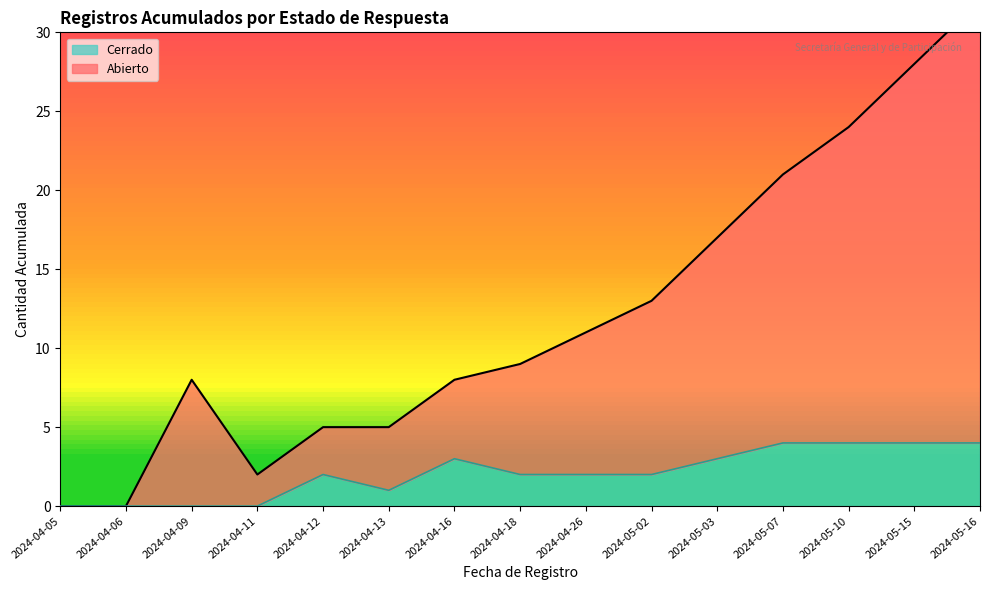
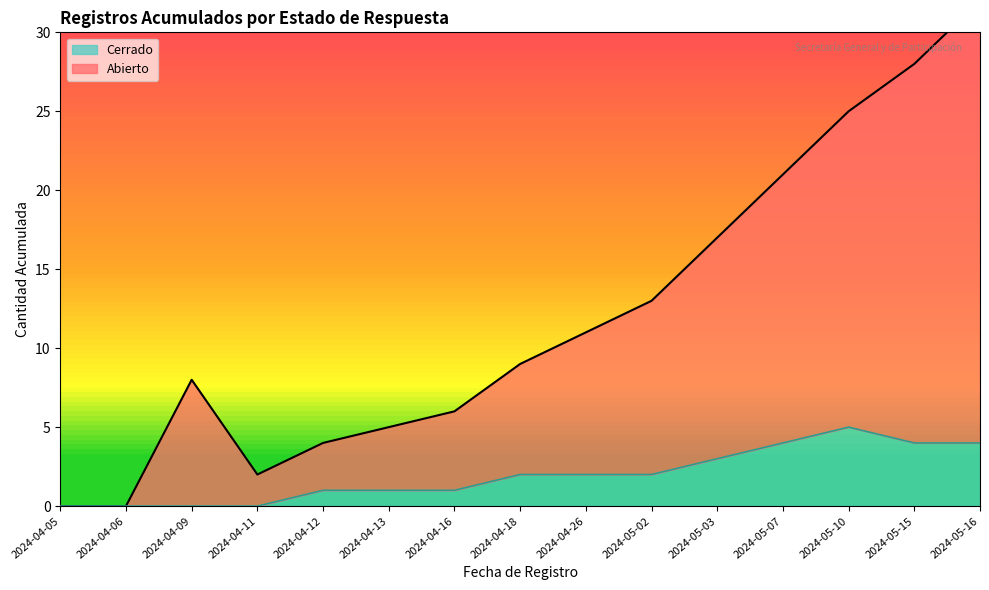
Cerrado, 2024-04-12: 2 -> 1
Cerrado, 2024-04-16: 3 -> 1
Cerrado, 2024-05-10: 4 -> 5
